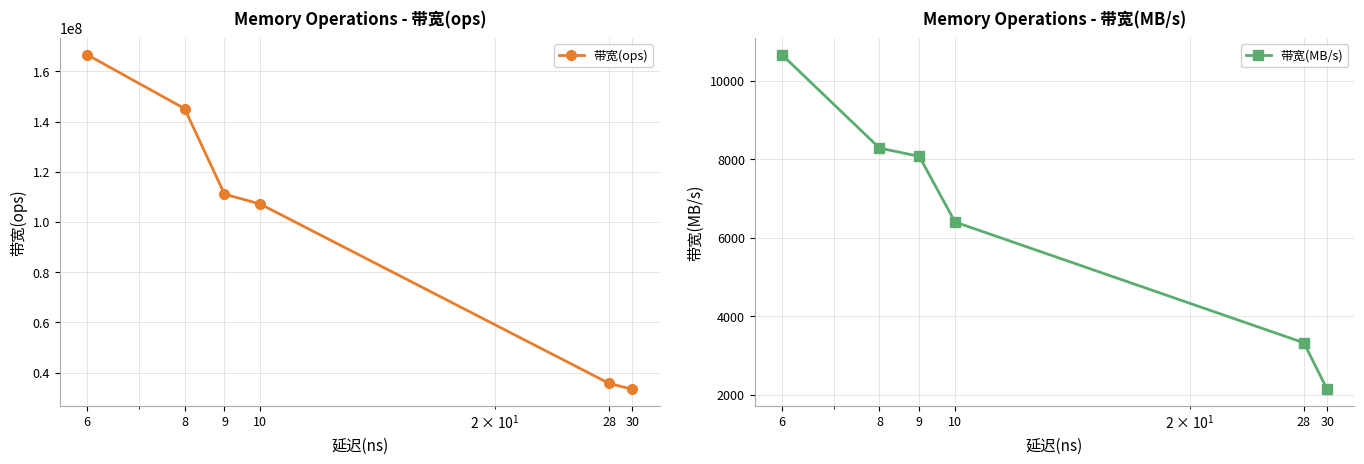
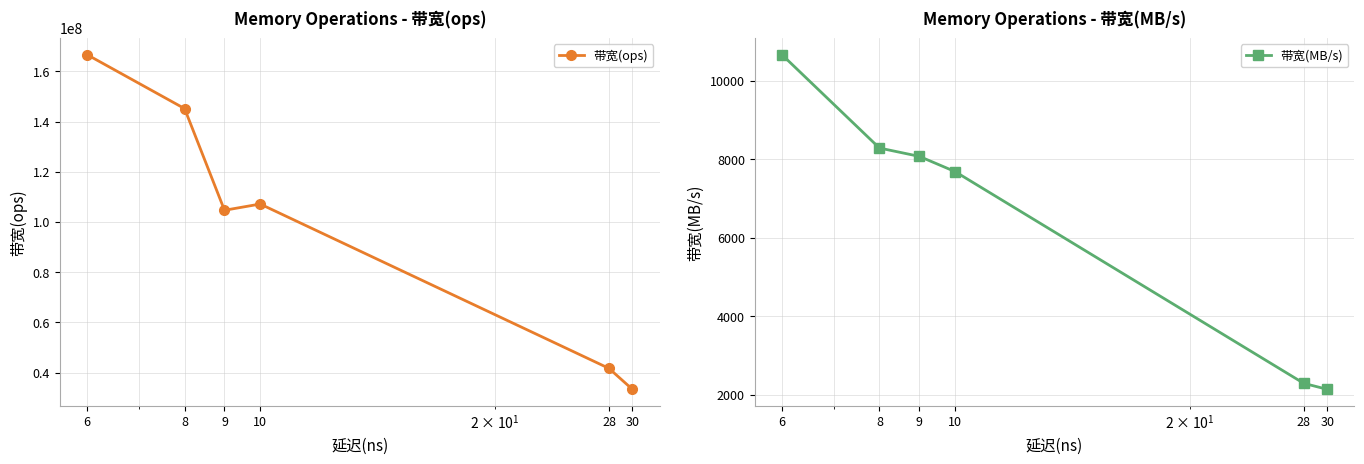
Memory Operations - 带宽(ops), 9: 111000000 -> 105000000
Memory Operations - 带宽(ops), 28: 36000000 -> 42000000
Memory Operations - 带宽(MB/s), 10: 6400 -> 7700
Memory Operations - 带宽(MB/s), 28: 3300 -> 2300
